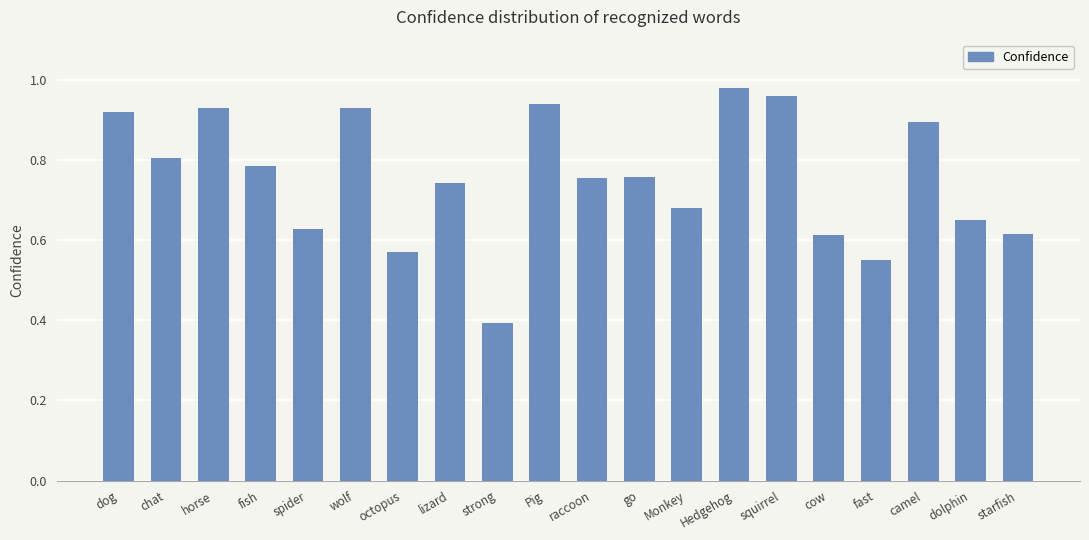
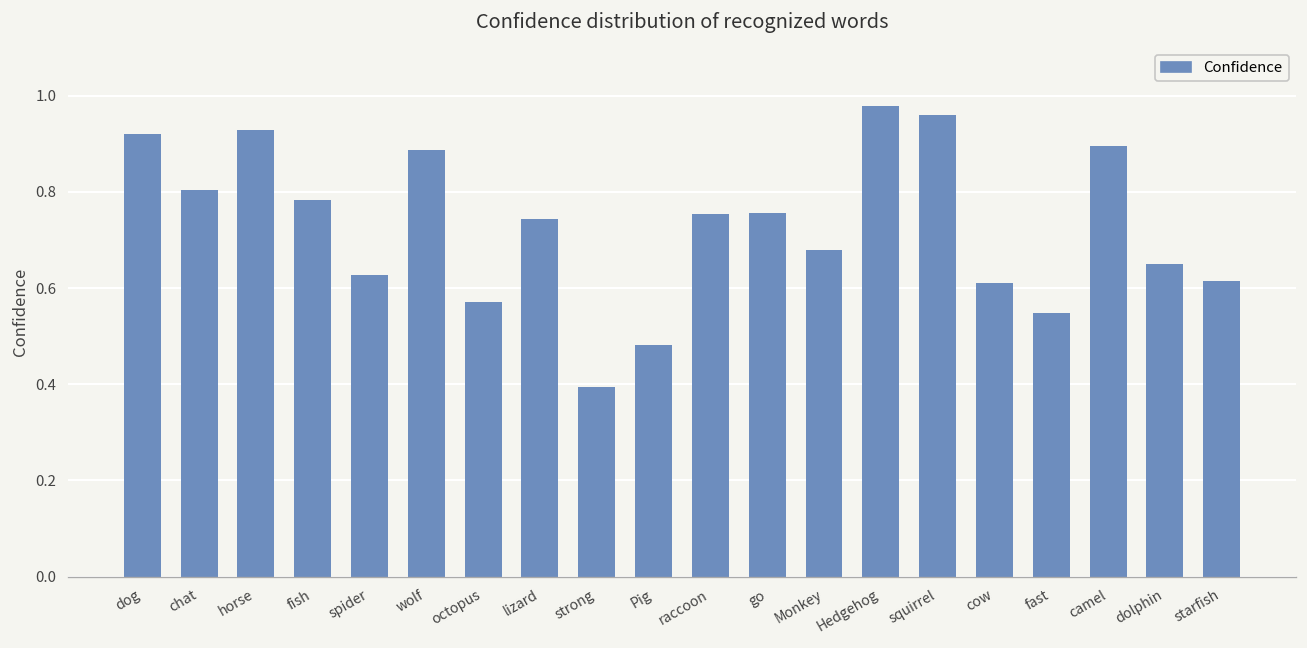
wolf: 0.93 -> 0.89
Pig: 0.94 -> 0.48
